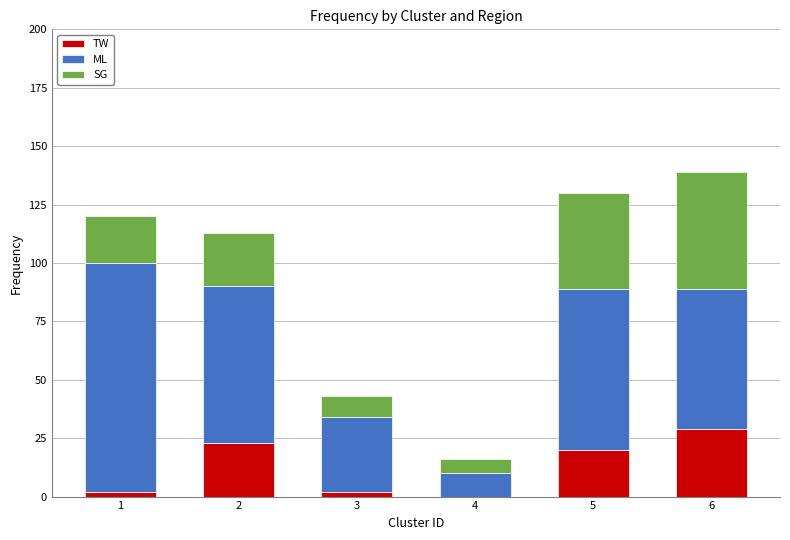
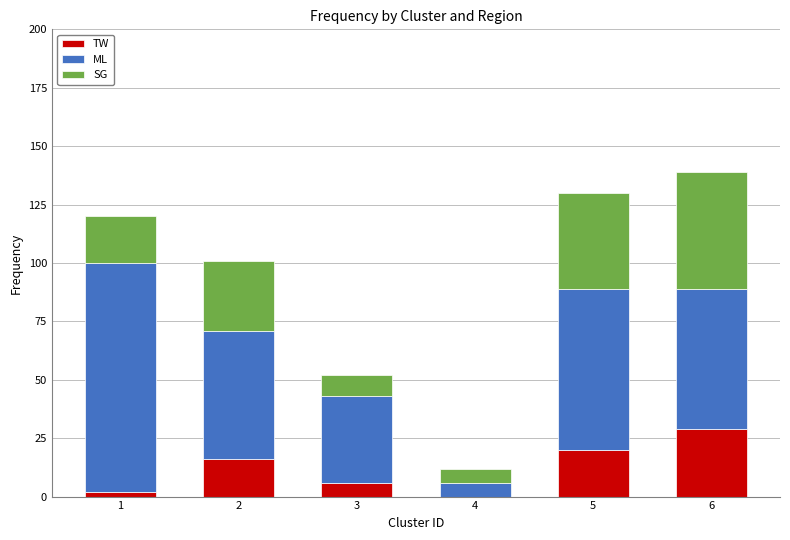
TW, 2: 23 -> 16
ML, 2: 67 -> 55
SG, 2: 23 -> 30
TW, 3: 2 -> 6
ML, 3: 32 -> 37
ML, 4: 10 -> 6
